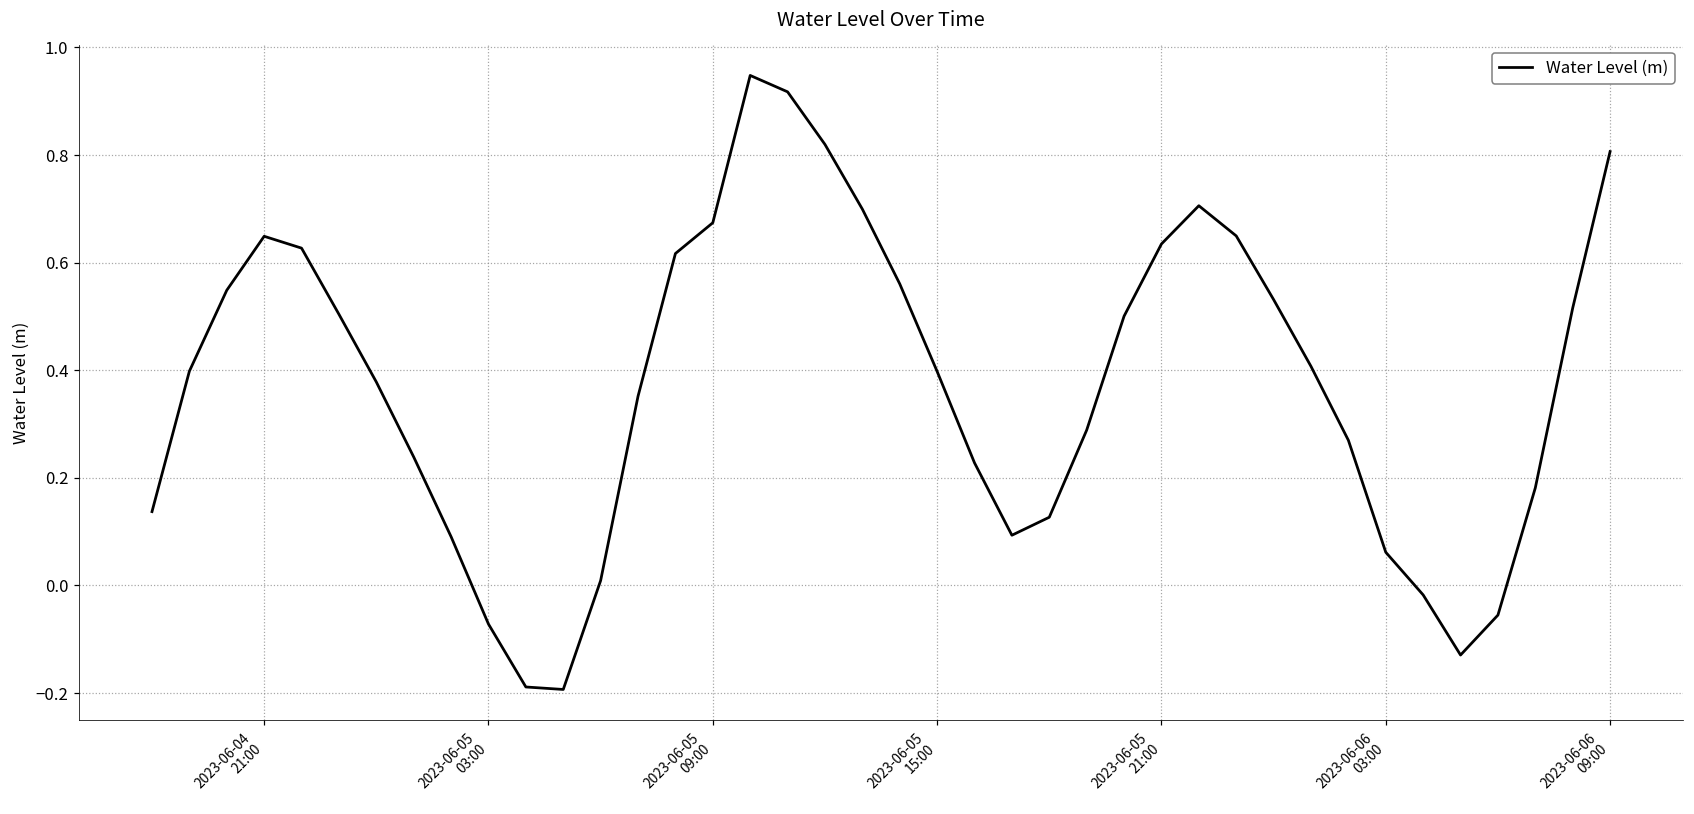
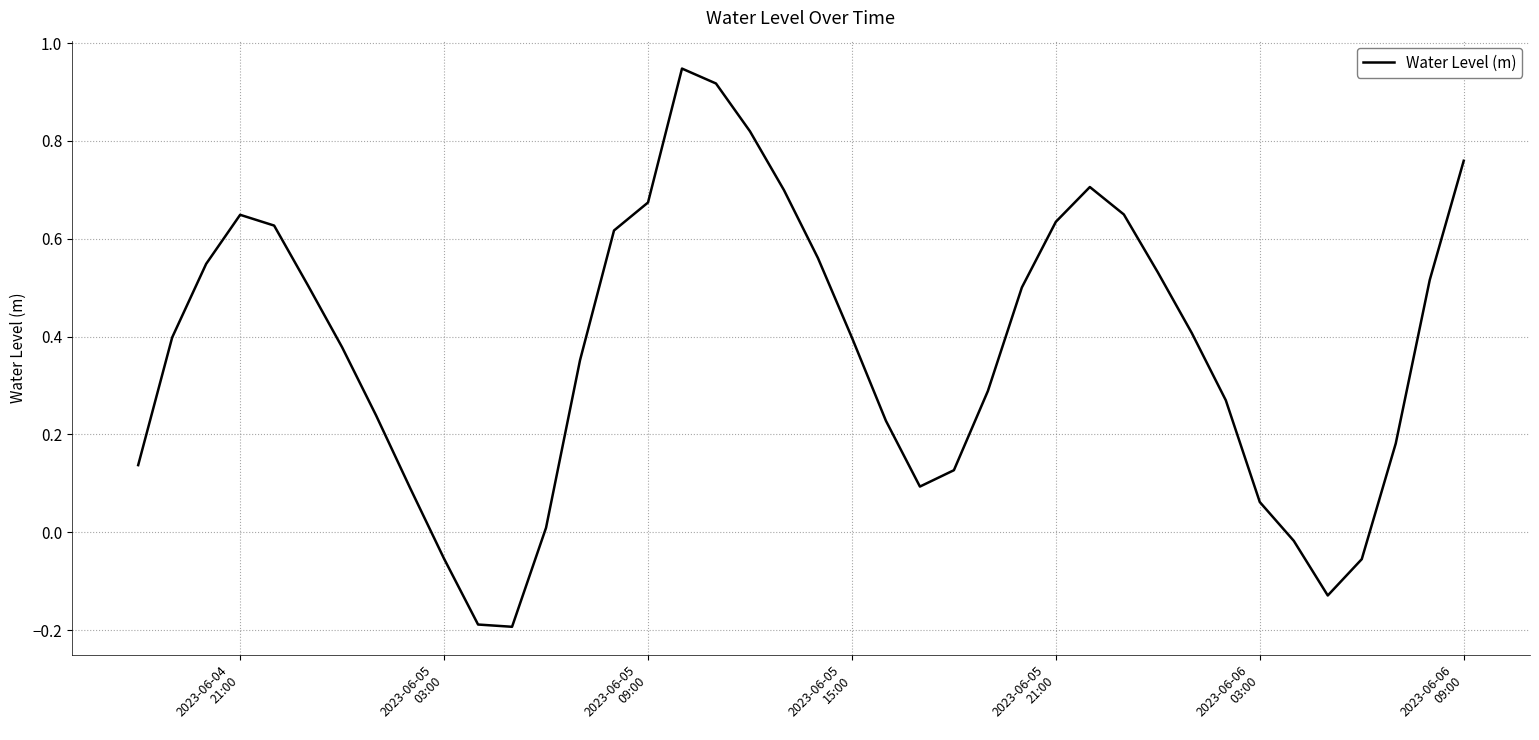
2023-06-05 03:00: -0.07 -> -0.05
2023-06-06 09:00: 0.81 -> 0.76
